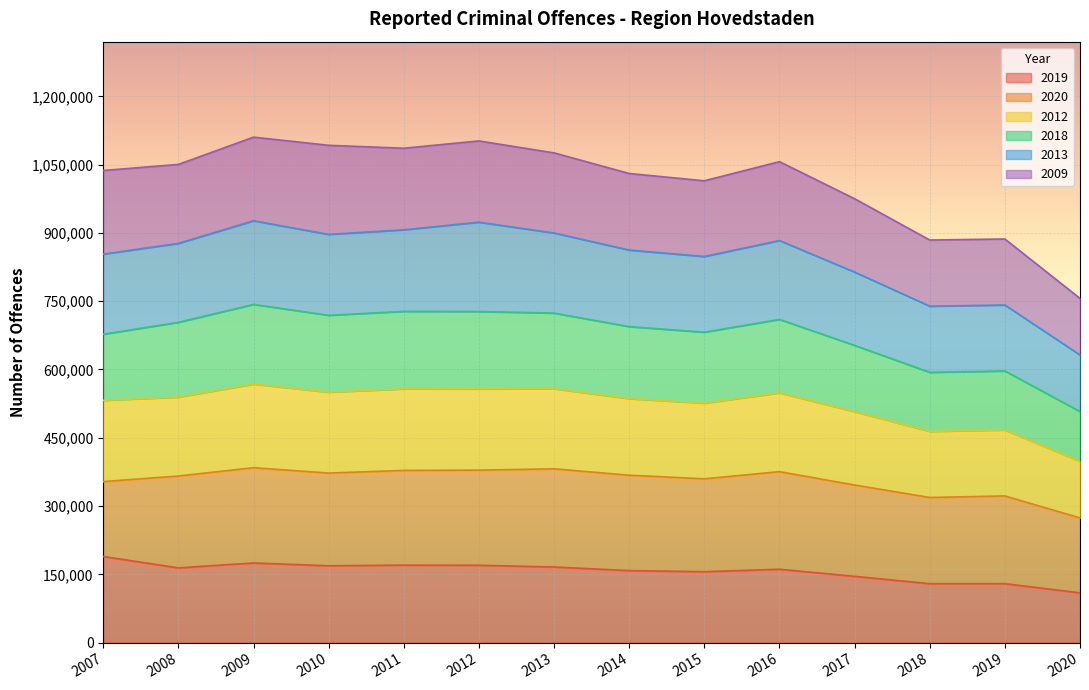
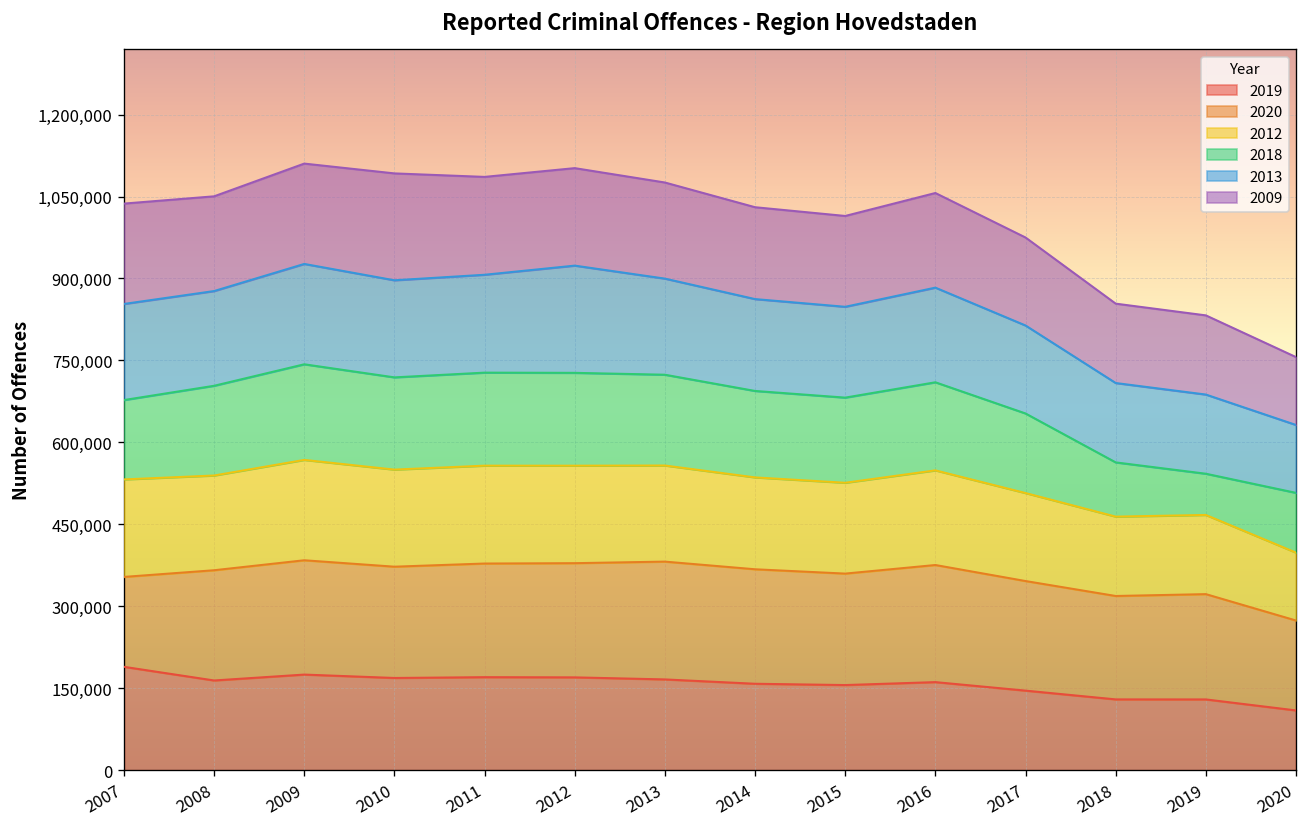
2018, 2018: 130,000 -> 100,000
2018, 2019: 130,000 -> 80,000
